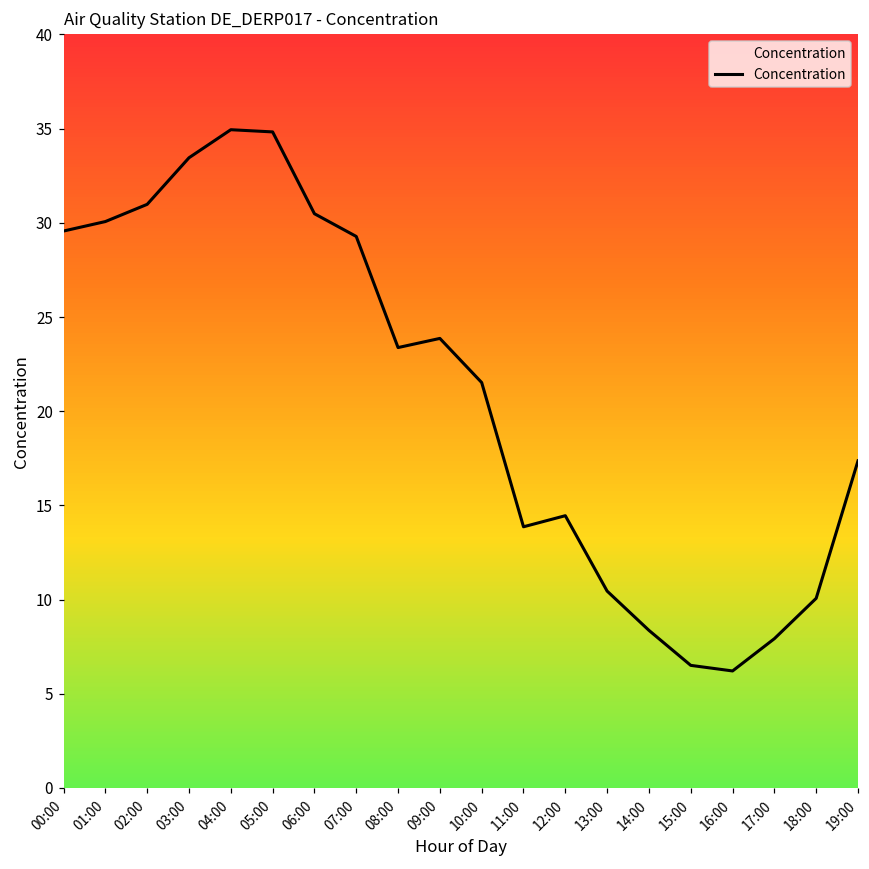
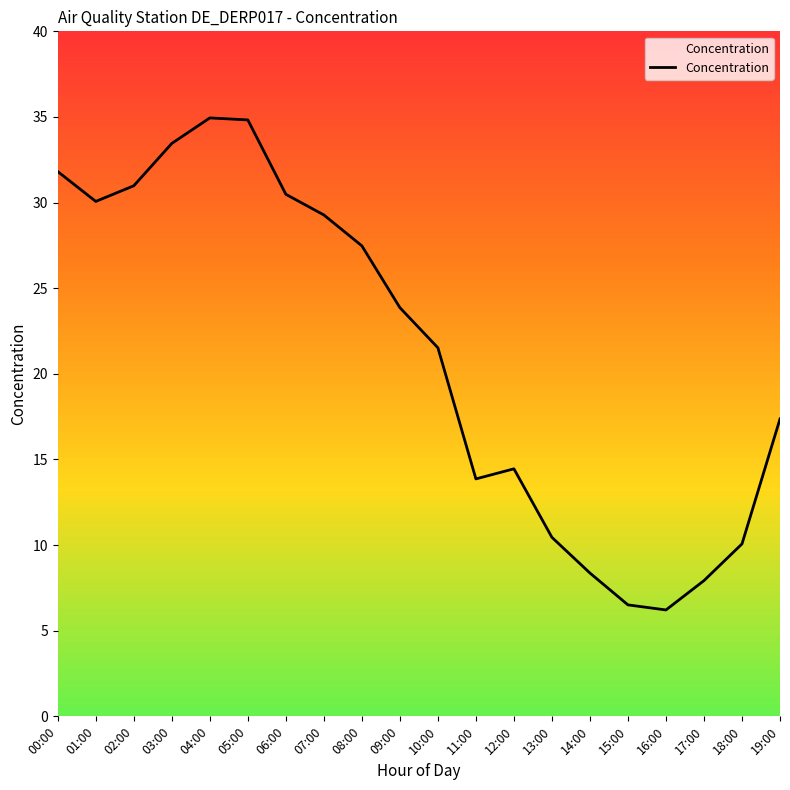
00:00: 29.6 -> 31.8
08:00: 23.4 -> 27.5
